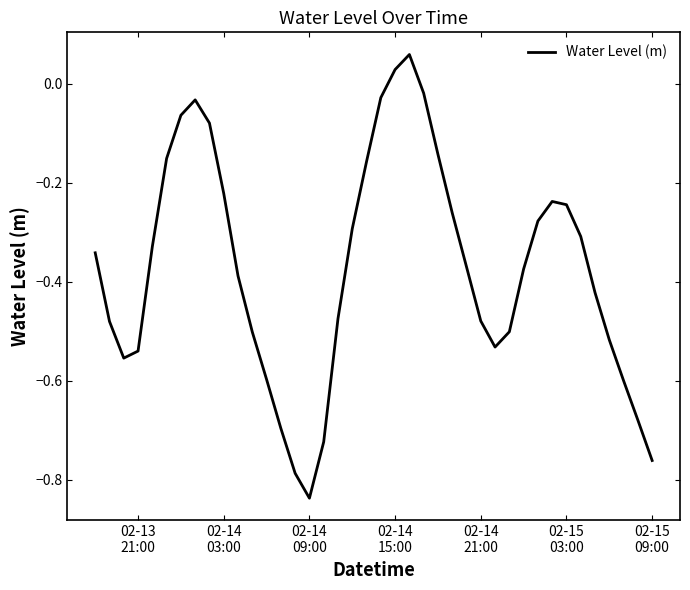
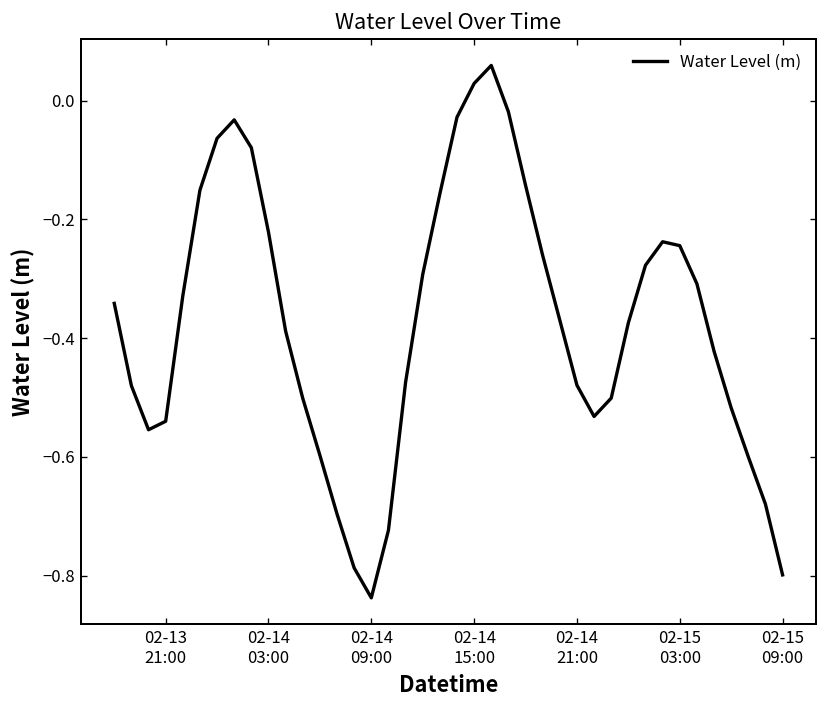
02-15 09:00: -0.76 -> -0.80
